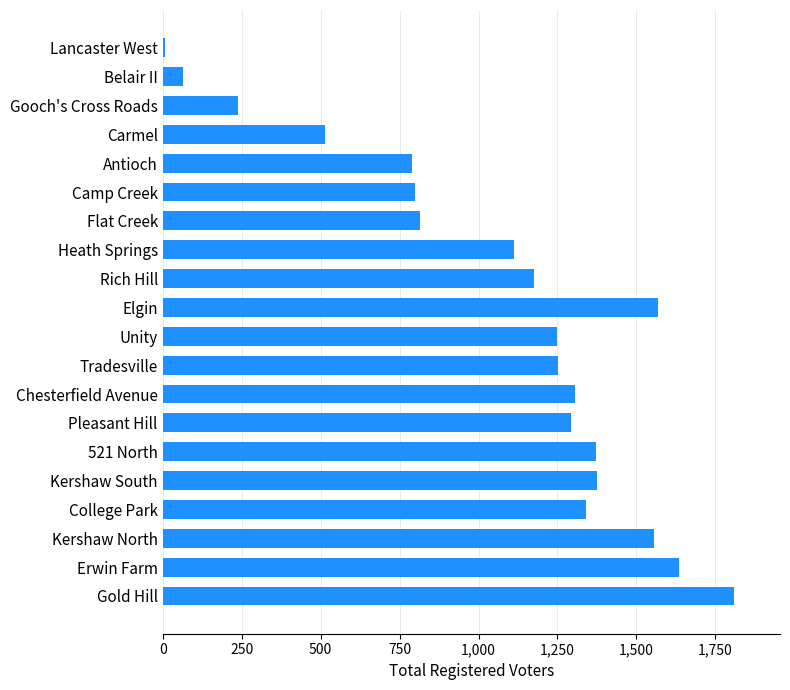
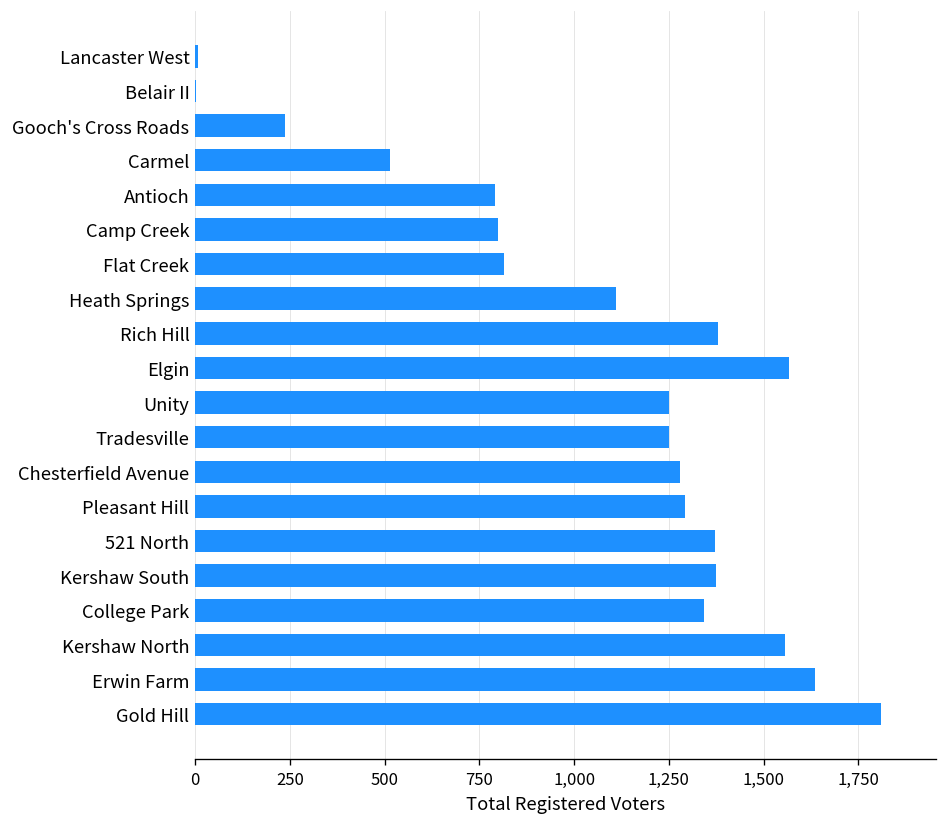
Belair II: 70 -> 0
Rich Hill: 1,180 -> 1,380
Chesterfield Avenue: 1,310 -> 1,280
